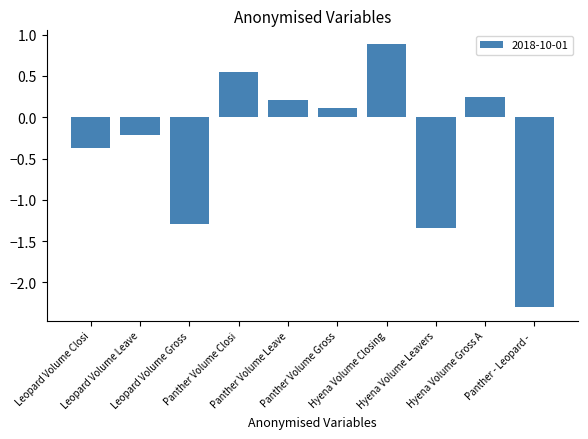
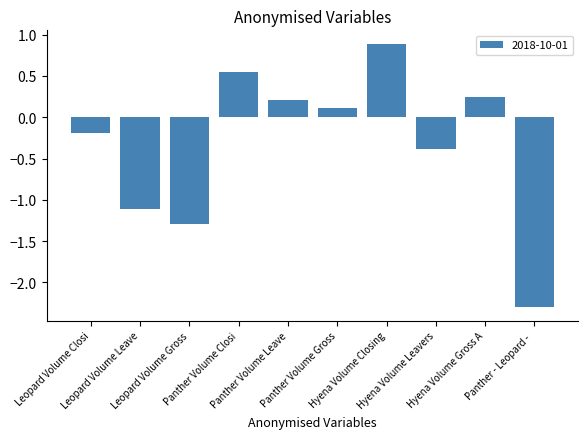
Leopard Volume Closi: -0.4 -> -0.2
Leopard Volume Leave: -0.2 -> -1.1
Hyena Volume Leavers: -1.3 -> -0.4
